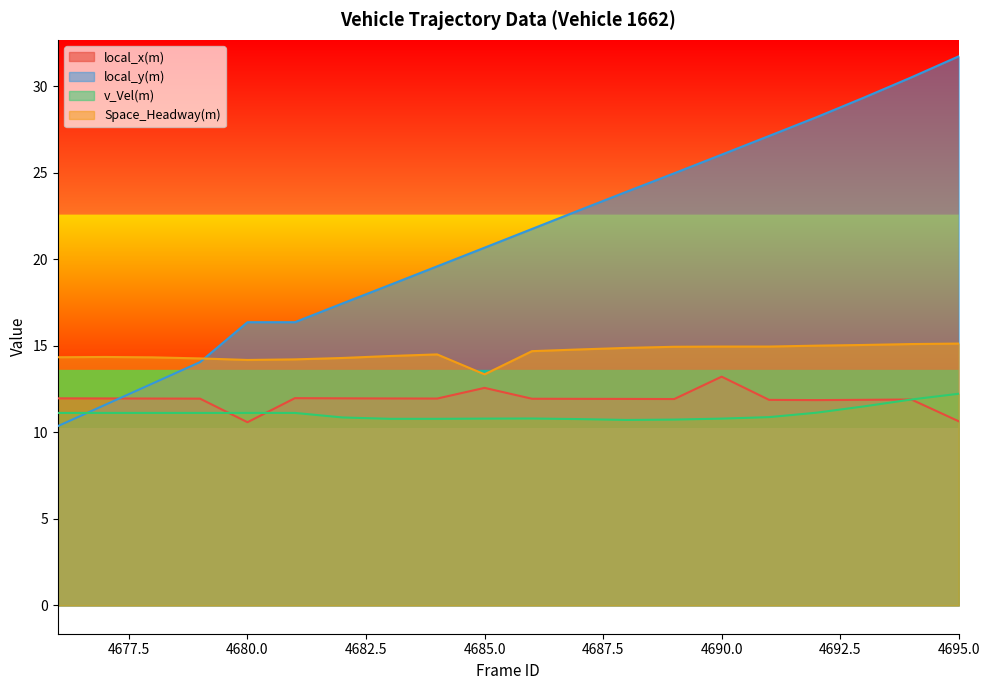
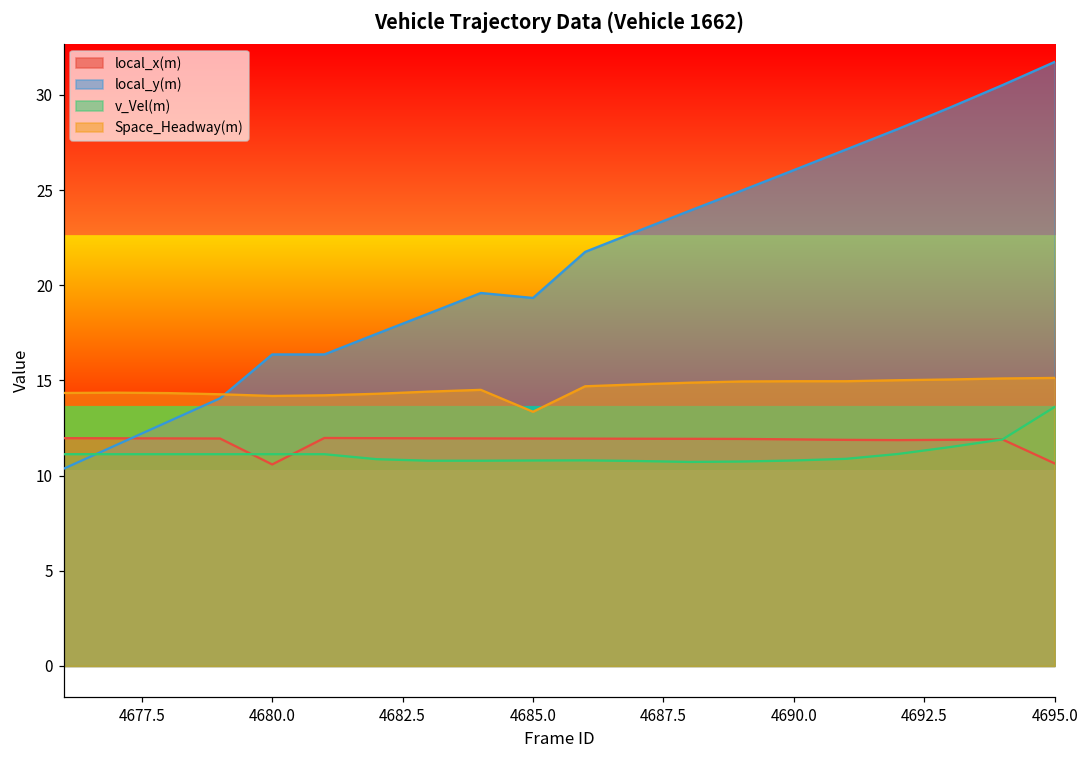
local_x(m), 4685.0: 12.6 -> 11.9
local_y(m), 4685.0: 20.7 -> 19.3
local_x(m), 4690.0: 13.2 -> 11.9
v_Vel(m), 4695.0: 12.2 -> 13.6
